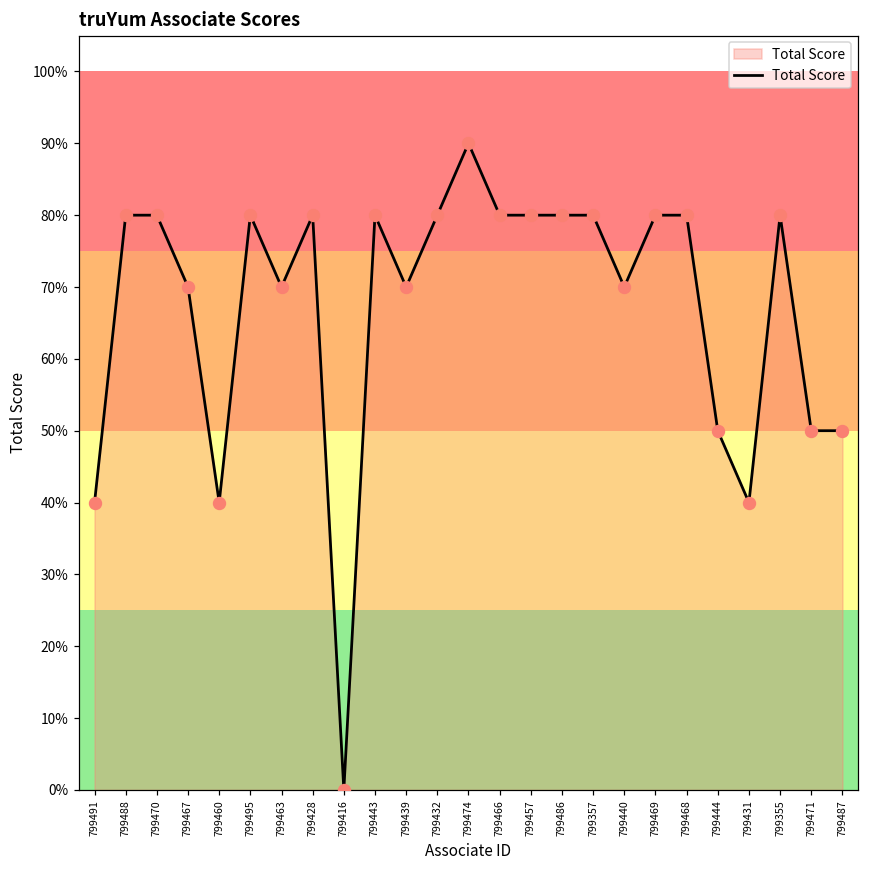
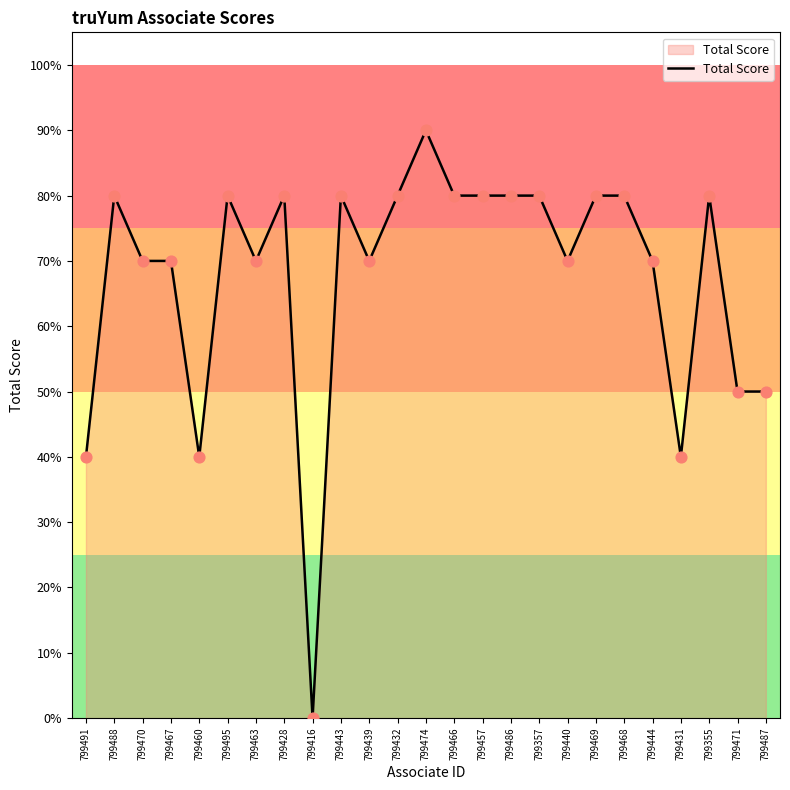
799470: 80% -> 70%
799444: 50% -> 70%
